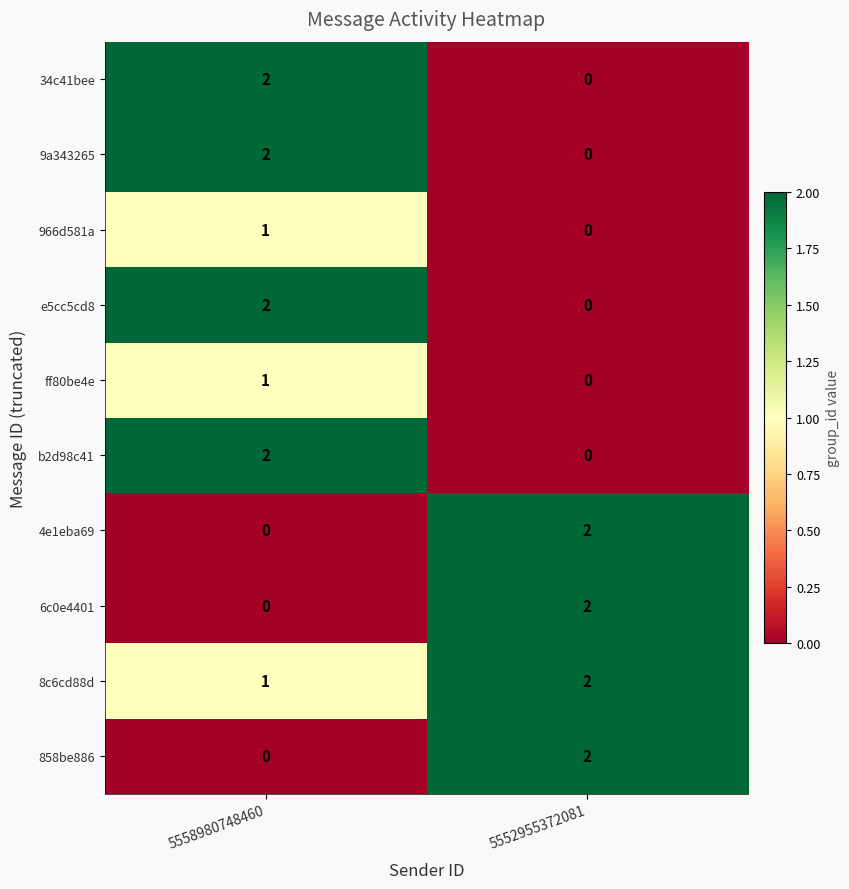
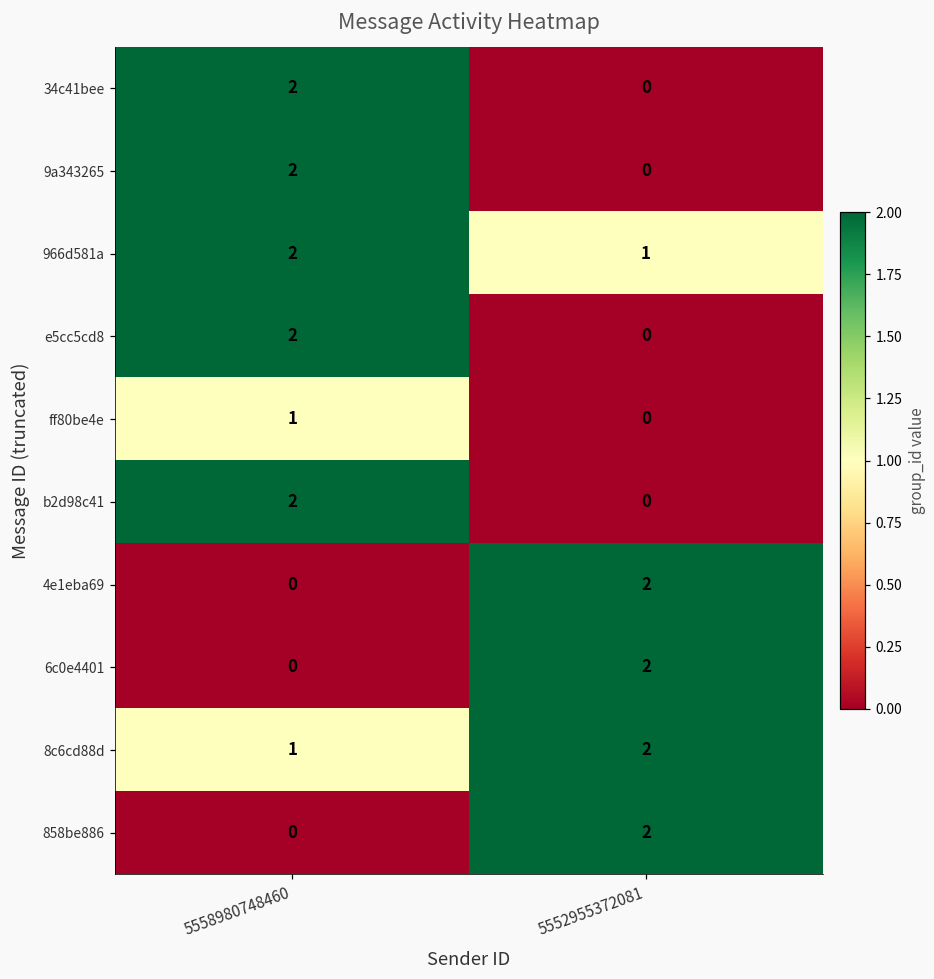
966d581a, 5558980748460: 1 -> 2
966d581a, 5552955372081: 0 -> 1
